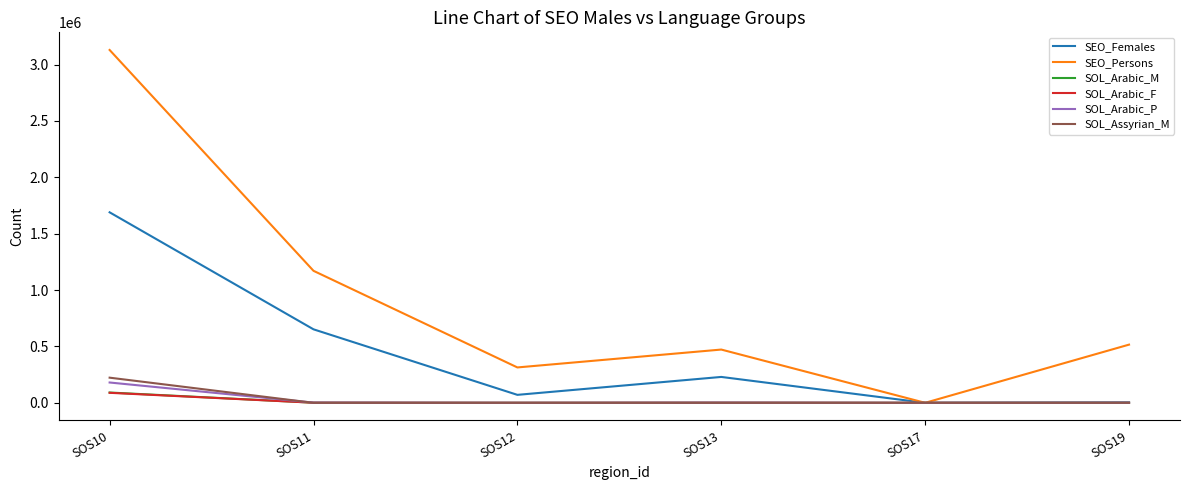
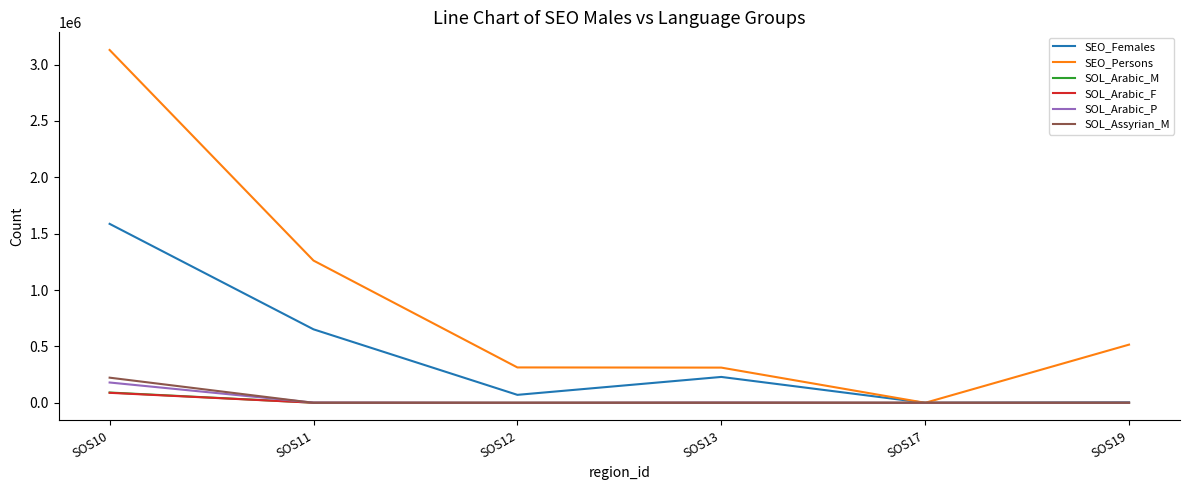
SEO_Females, SOS10: 1690000 -> 1590000
SEO_Persons, SOS11: 1170000 -> 1260000
SEO_Persons, SOS13: 470000 -> 310000
